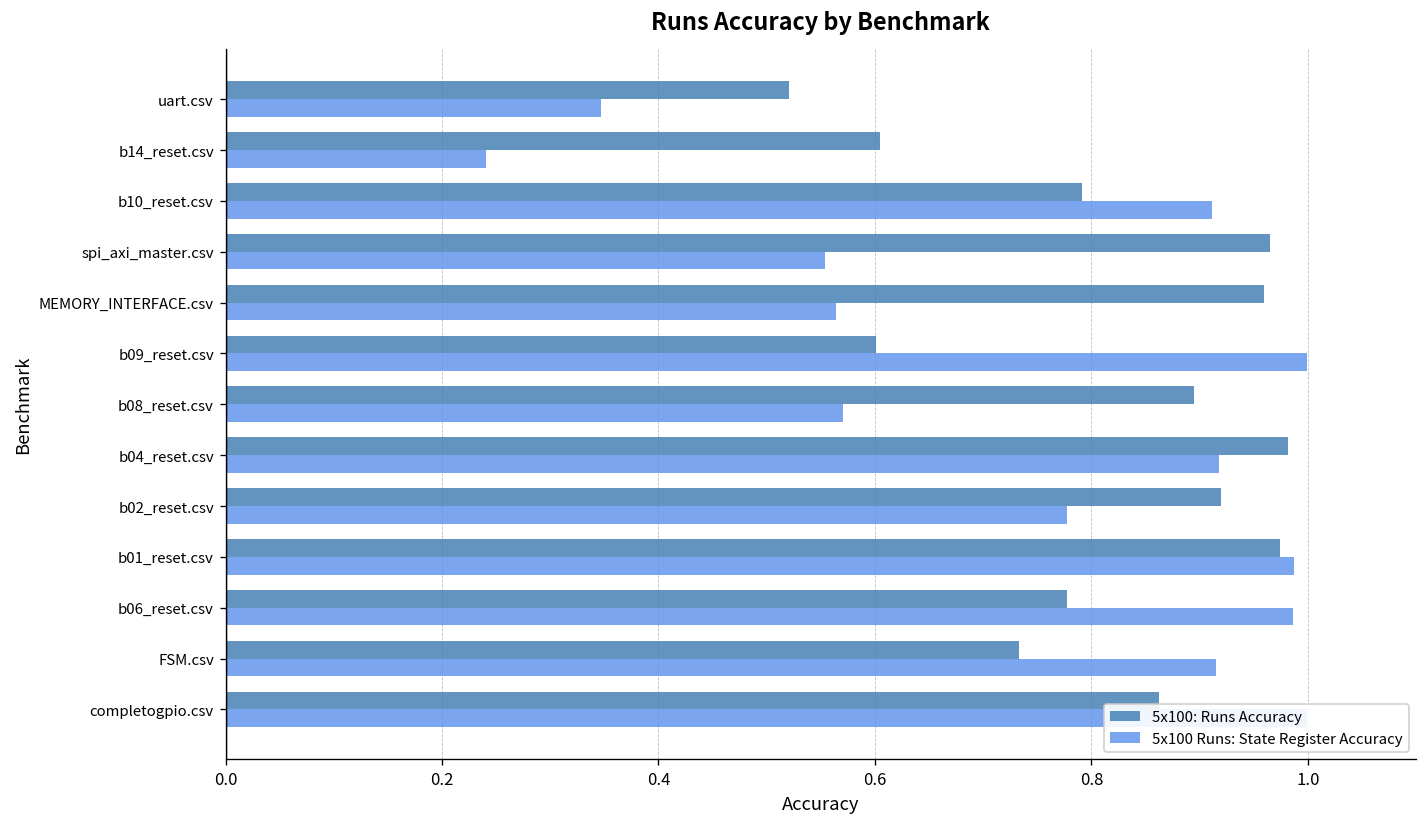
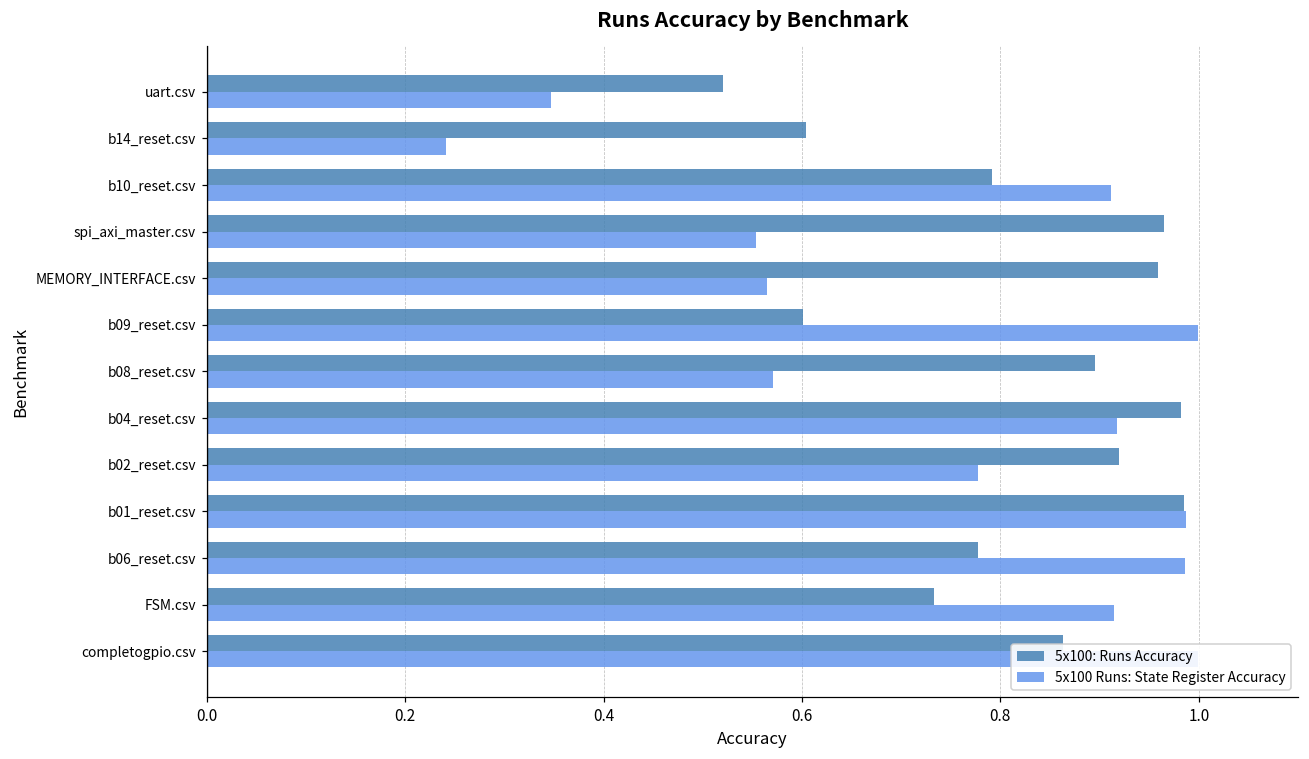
5x100: Runs Accuracy, b01_reset.csv: 0.97 -> 0.99
